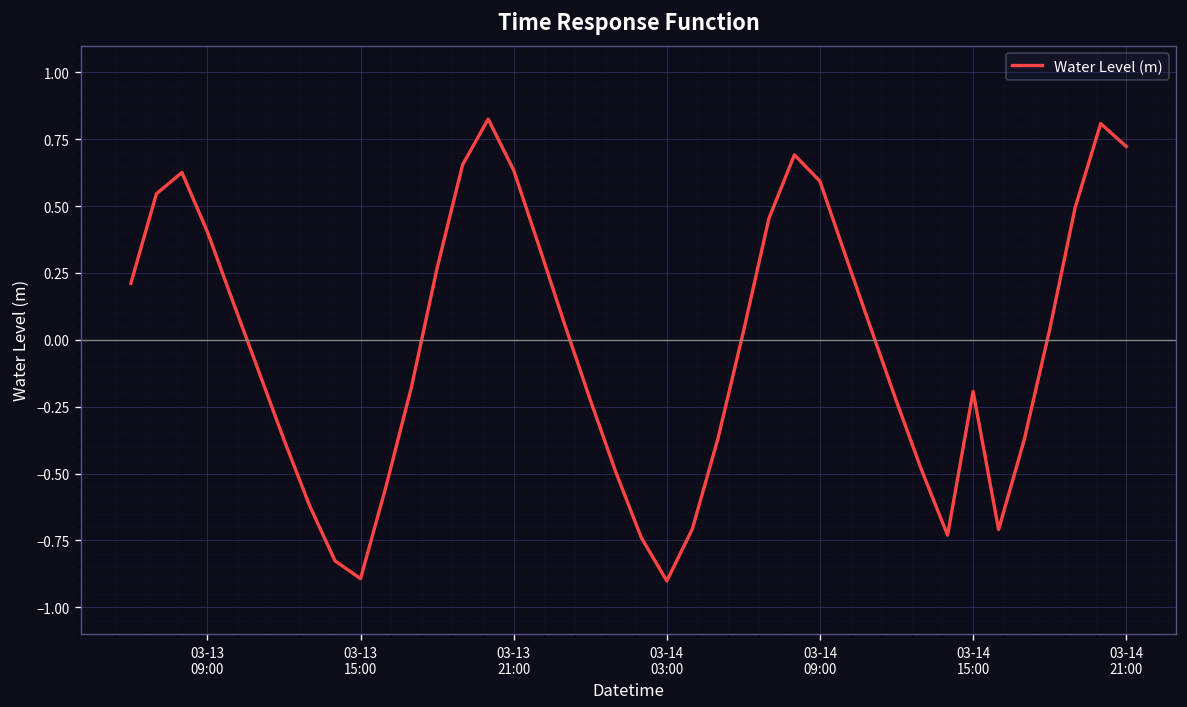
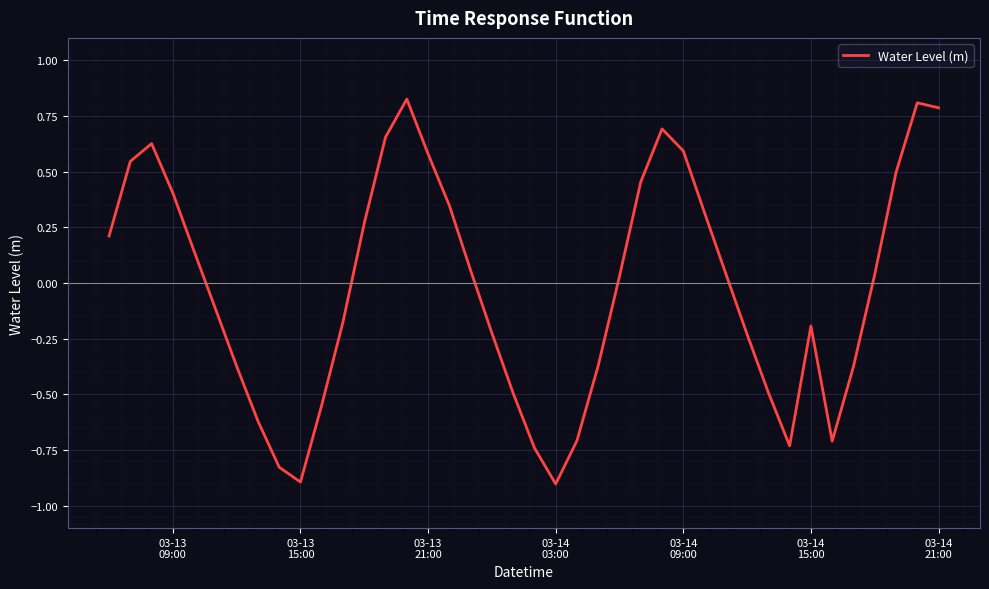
03-13 21:00: 0.63 -> 0.58
03-14 21:00: 0.72 -> 0.79
